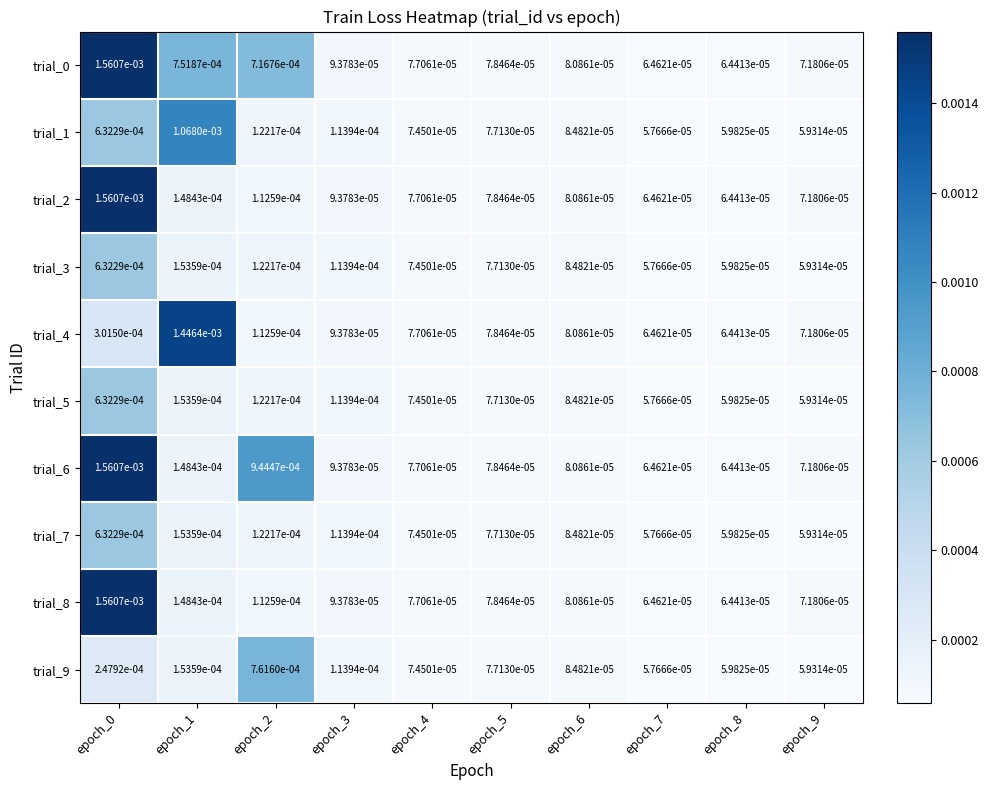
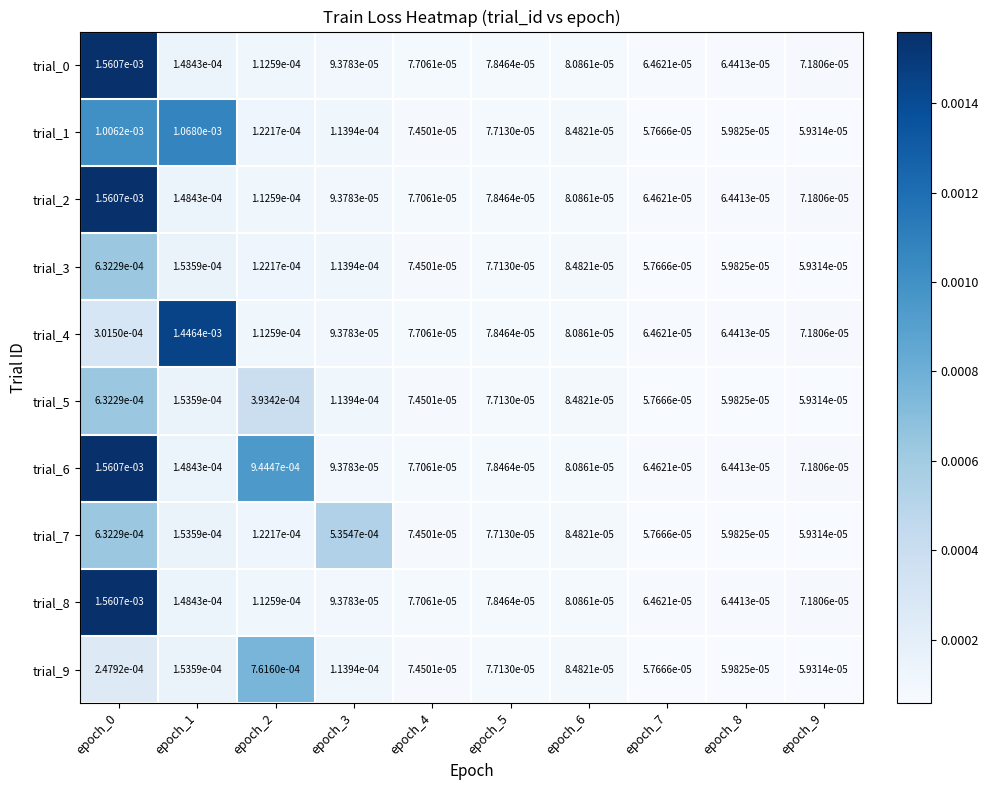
trial_0, epoch_1: 7.5187e-04 -> 1.4843e-04
trial_0, epoch_2: 7.1676e-04 -> 1.1259e-04
trial_1, epoch_0: 6.3229e-04 -> 1.0062e-03
trial_5, epoch_2: 1.2217e-04 -> 3.9342e-04
trial_7, epoch_3: 1.1394e-04 -> 5.3547e-04
